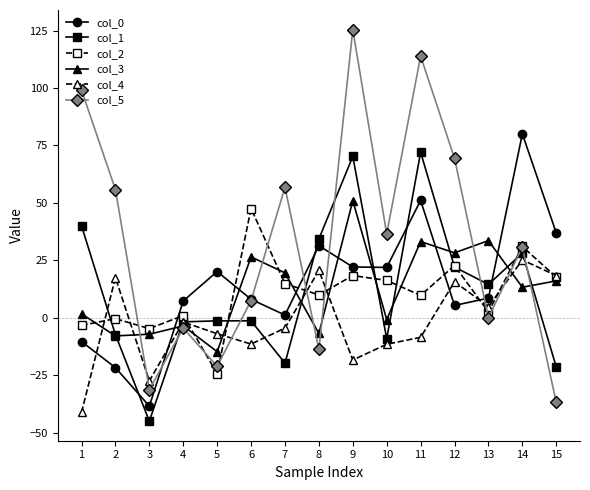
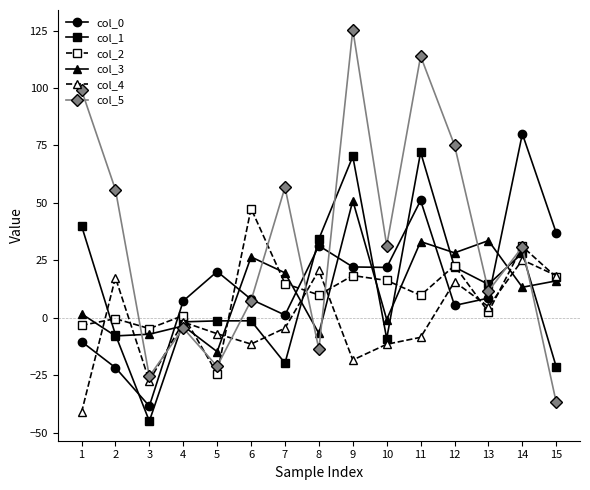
col_5, 3: -31 -> -25
col_5, 10: 37 -> 31
col_5, 12: 69 -> 75
col_5, 13: 0 -> 12
